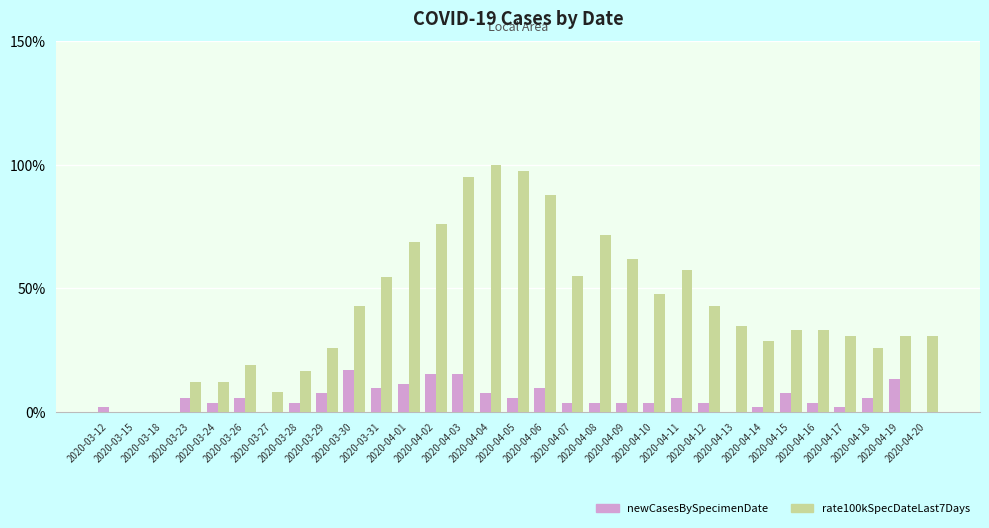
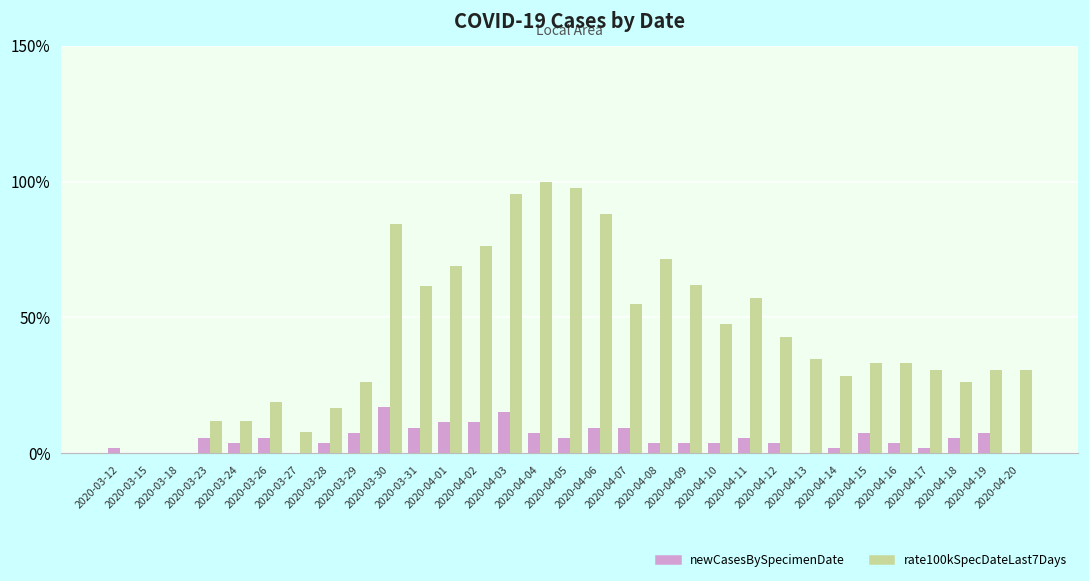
rate100kSpecDateLast7Days, 2020-03-30: 43% -> 84%
rate100kSpecDateLast7Days, 2020-03-31: 55% -> 62%
newCasesBySpecimenDate, 2020-04-02: 15% -> 11%
newCasesBySpecimenDate, 2020-04-07: 4% -> 10%
newCasesBySpecimenDate, 2020-04-19: 13% -> 8%
